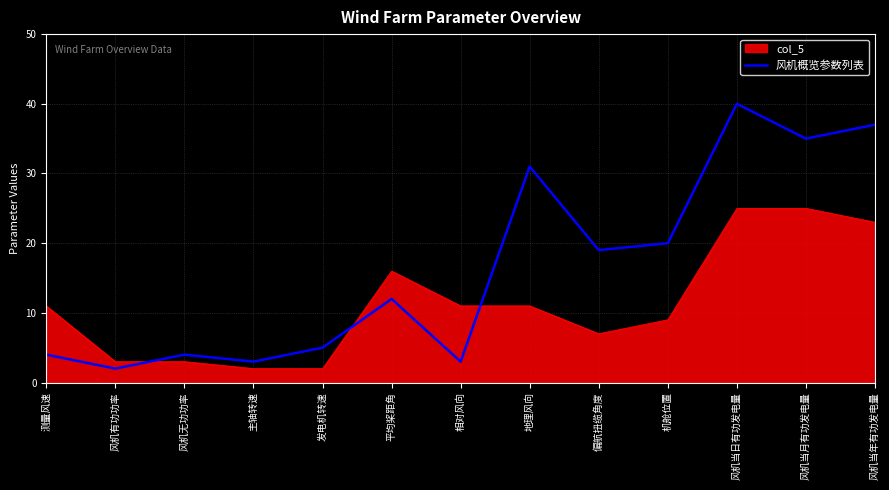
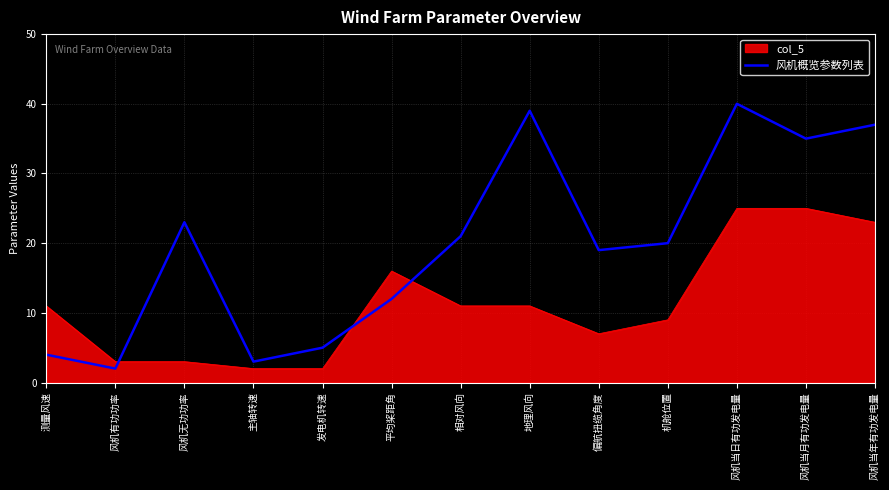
风机概览参数列表, 风机无功功率: 4 -> 23
风机概览参数列表, 相对风向: 3 -> 21
风机概览参数列表, 地理风向: 31 -> 39
